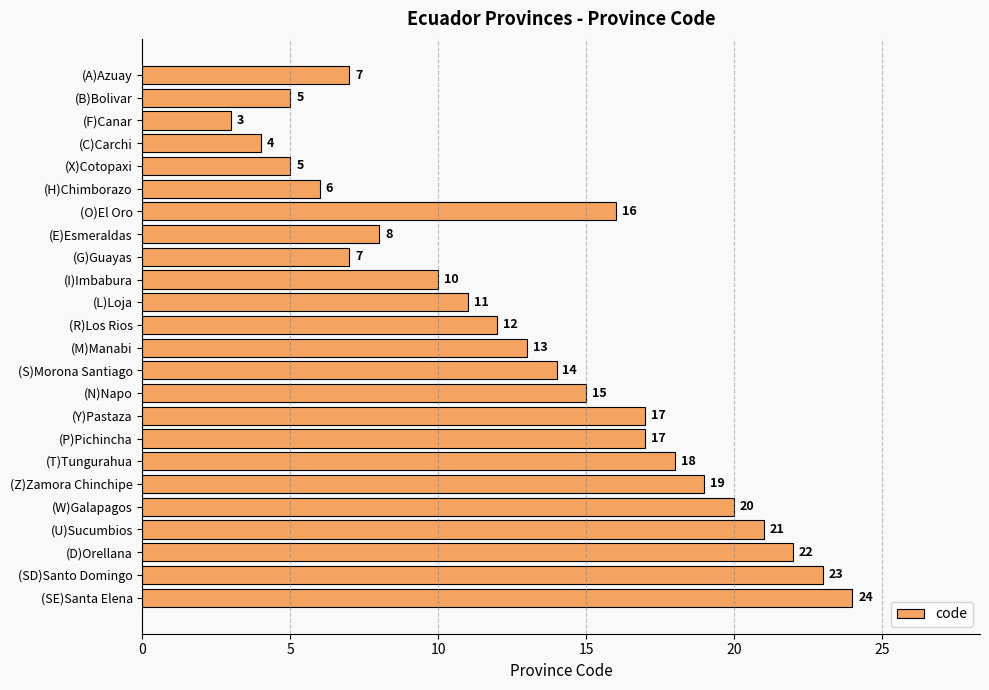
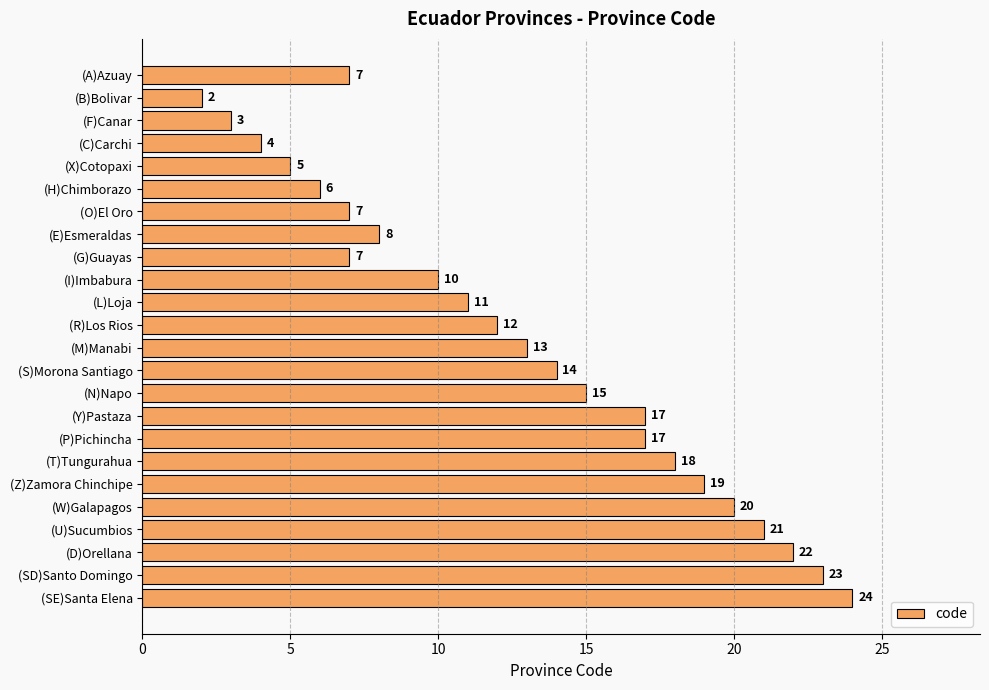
(B)Bolivar: 5 -> 2
(O)El Oro: 16 -> 7
